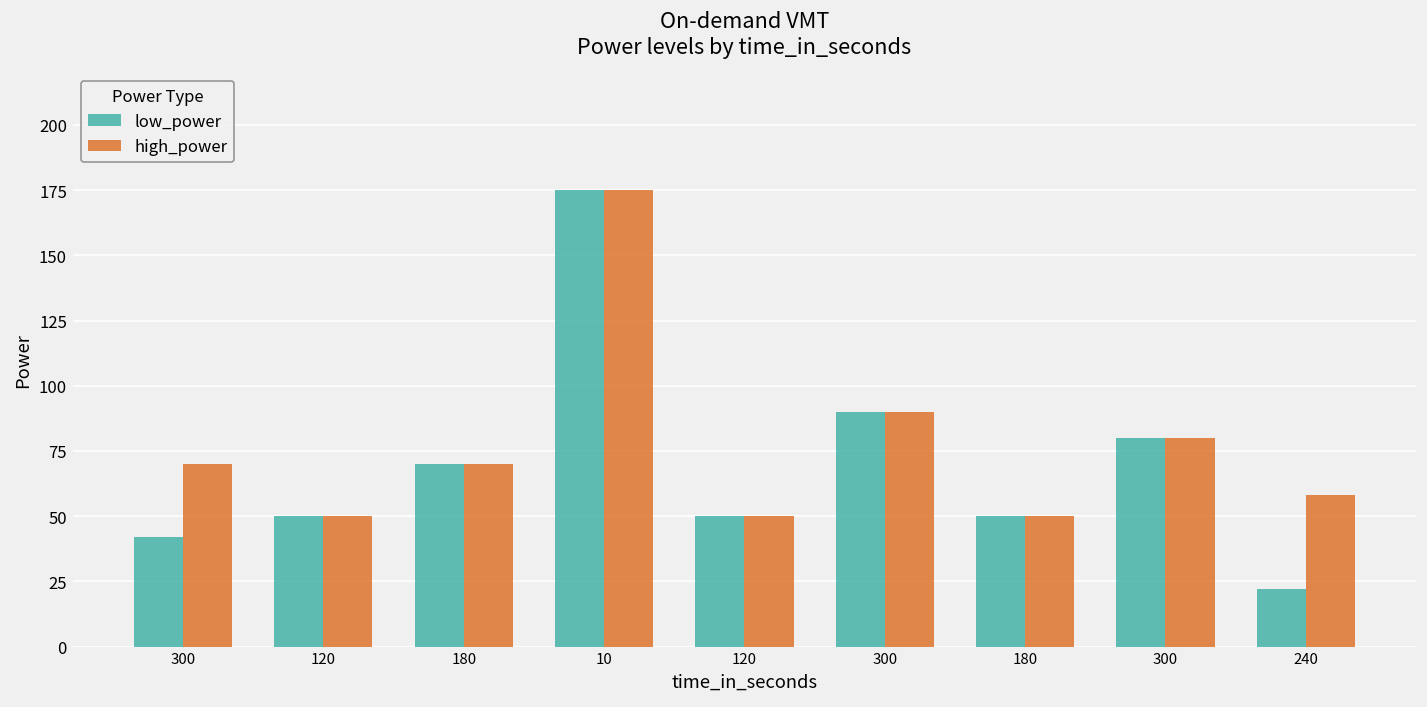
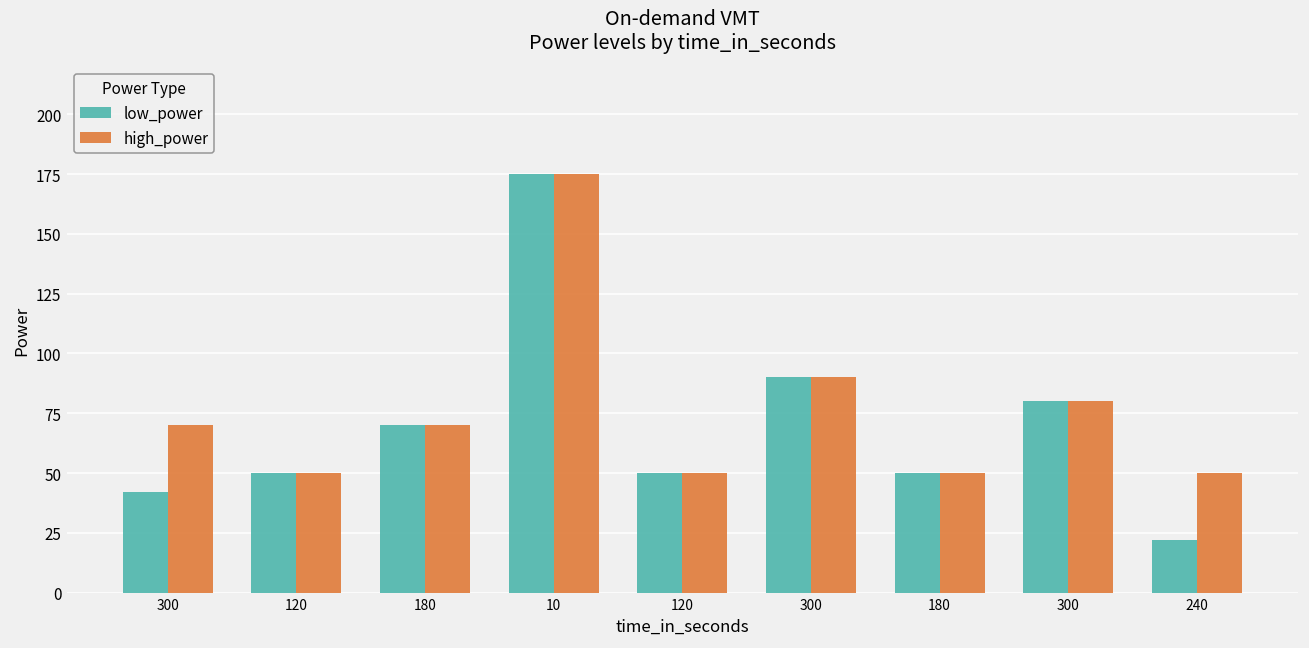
high_power, 240: 58 -> 50
